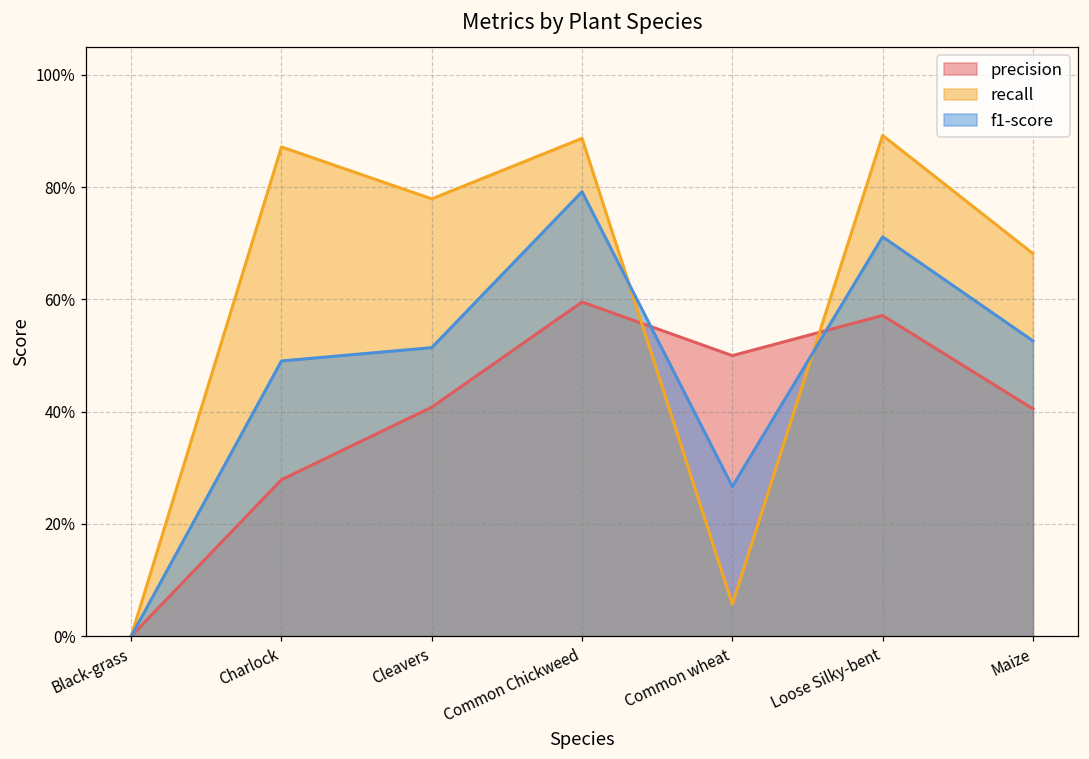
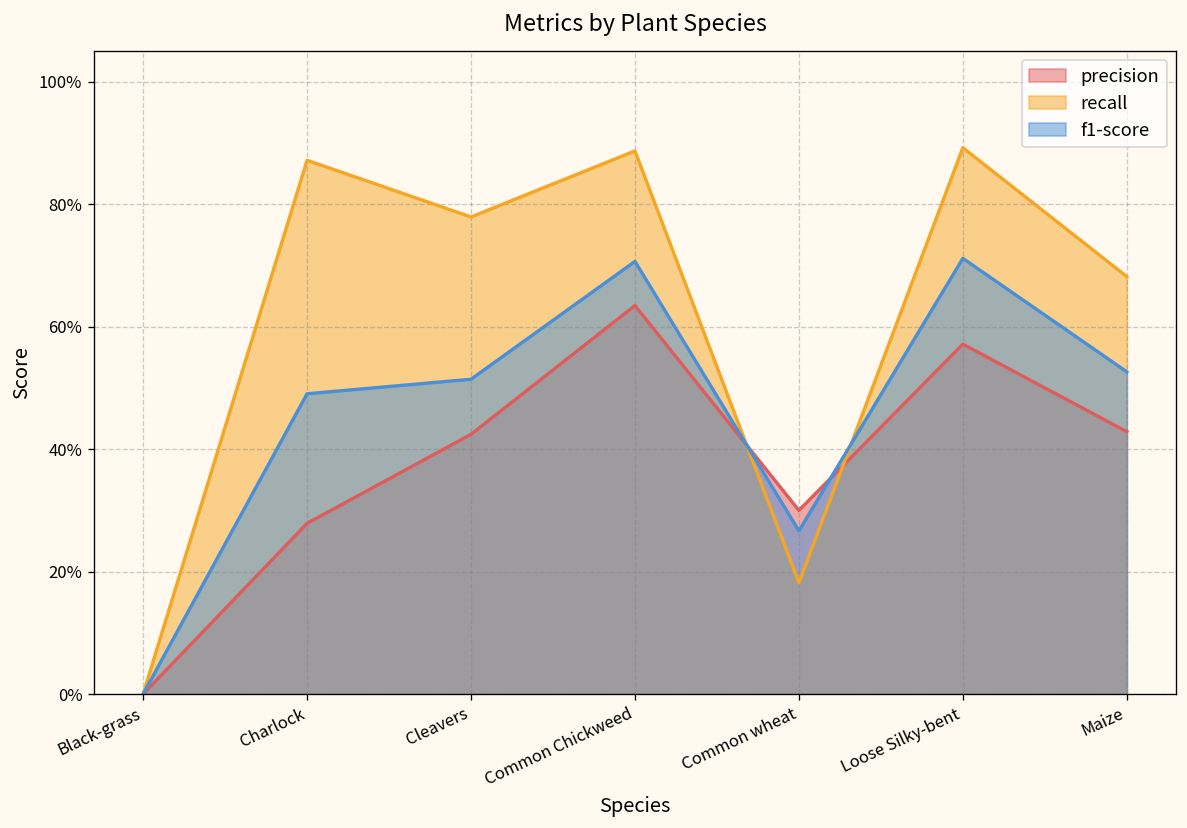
precision, Cleavers: 41% -> 42%
precision, Common Chickweed: 60% -> 63%
f1-score, Common Chickweed: 79% -> 71%
precision, Common wheat: 50% -> 30%
recall, Common wheat: 6% -> 18%
precision, Maize: 41% -> 43%
